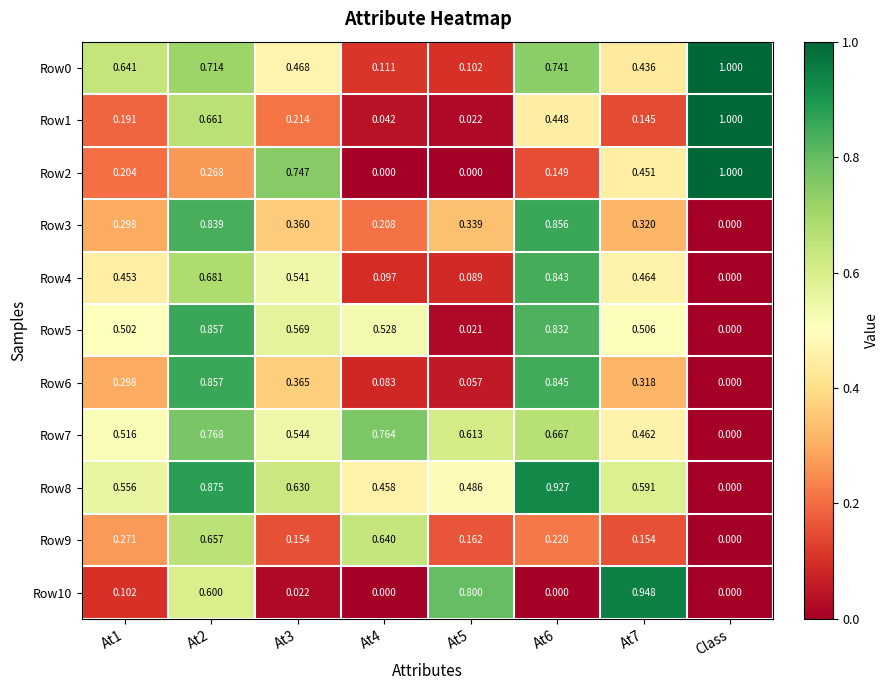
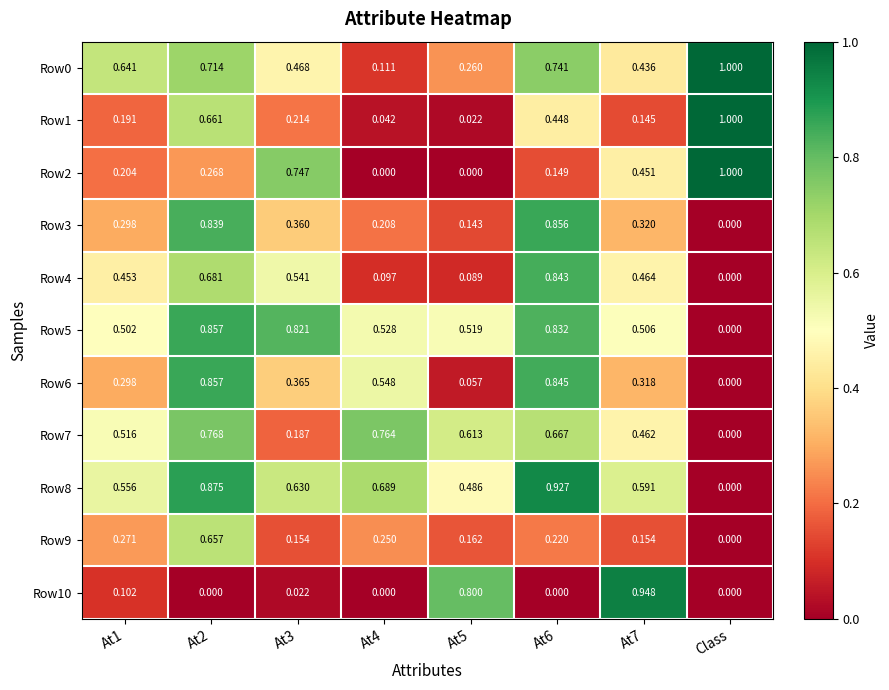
Row0, At5: 0.102 -> 0.260
Row3, At5: 0.339 -> 0.143
Row5, At3: 0.569 -> 0.821
Row5, At5: 0.021 -> 0.519
Row6, At4: 0.083 -> 0.548
Row7, At3: 0.544 -> 0.187
Row8, At4: 0.458 -> 0.689
Row9, At4: 0.640 -> 0.250
Row10, At2: 0.600 -> 0.000
